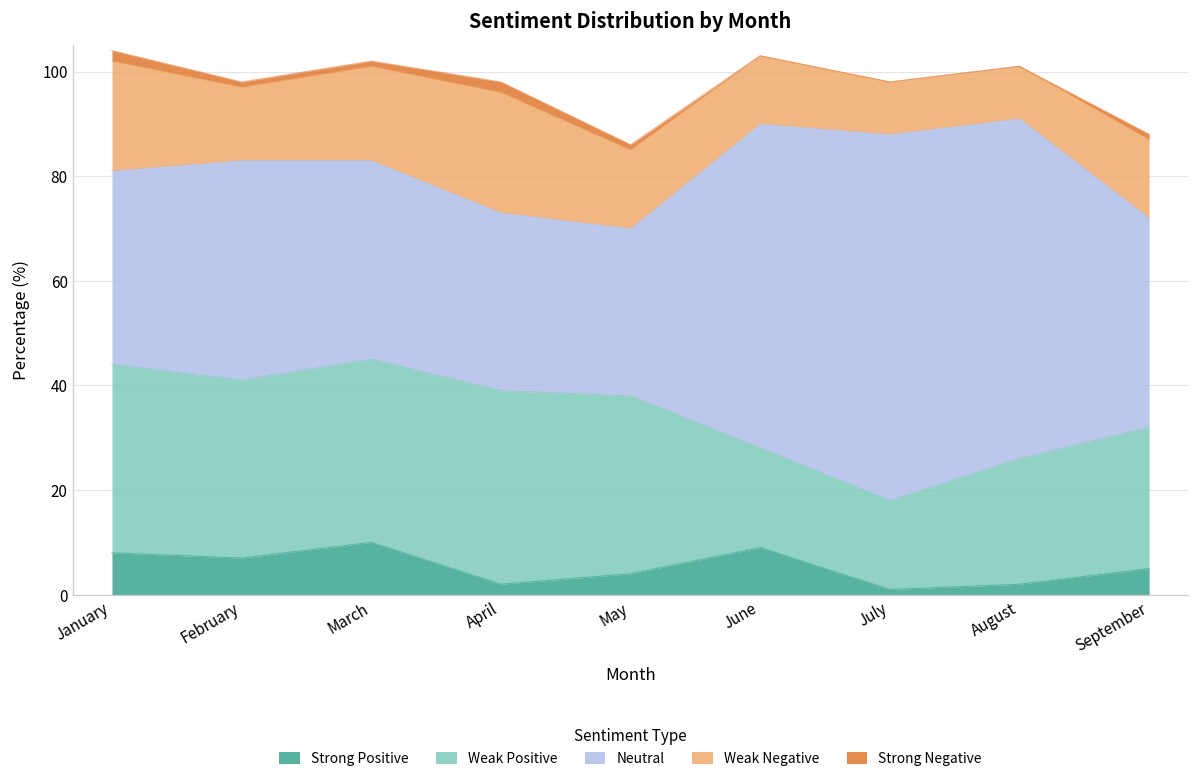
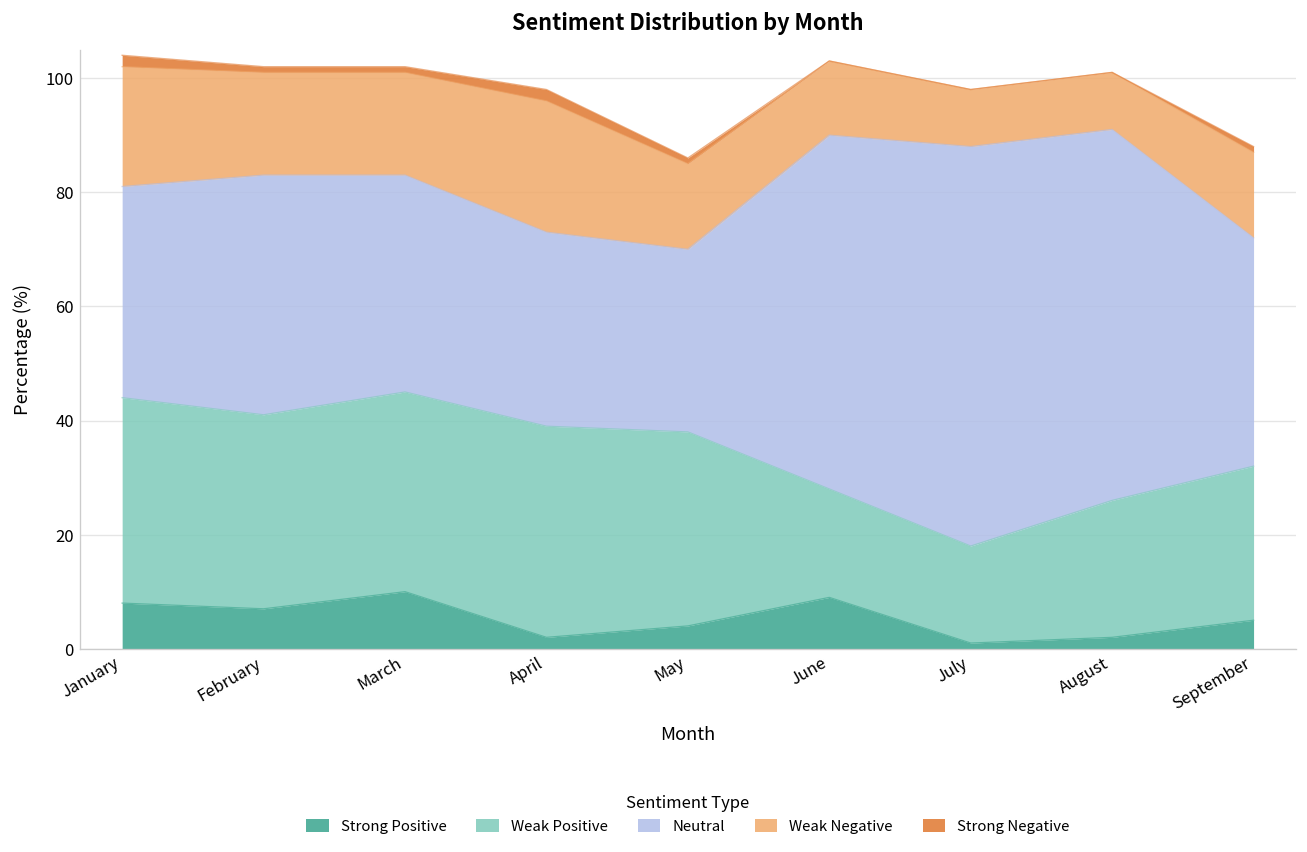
Weak Negative, February: 14 -> 18
